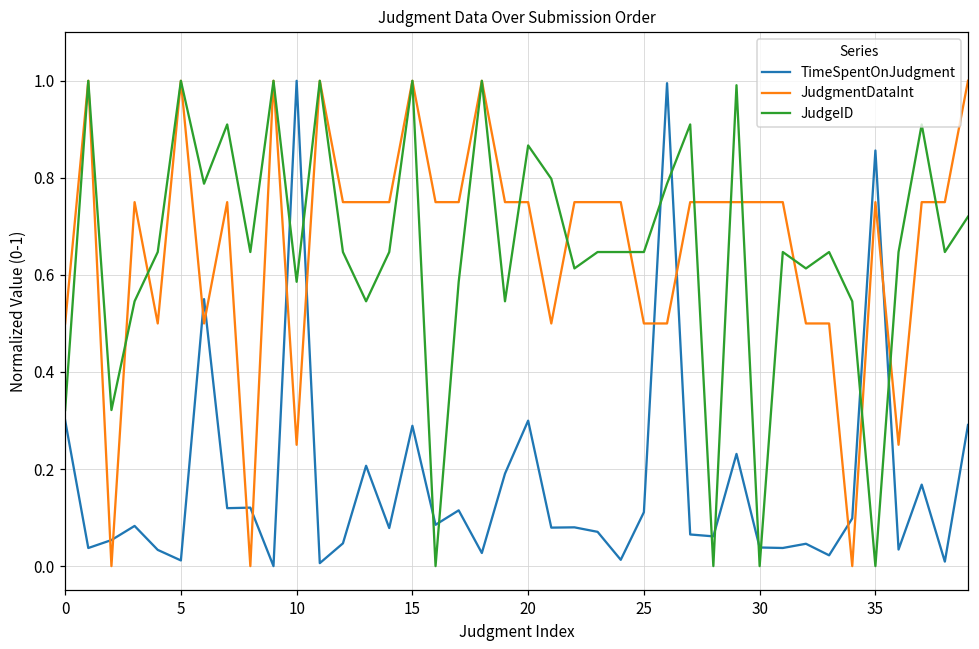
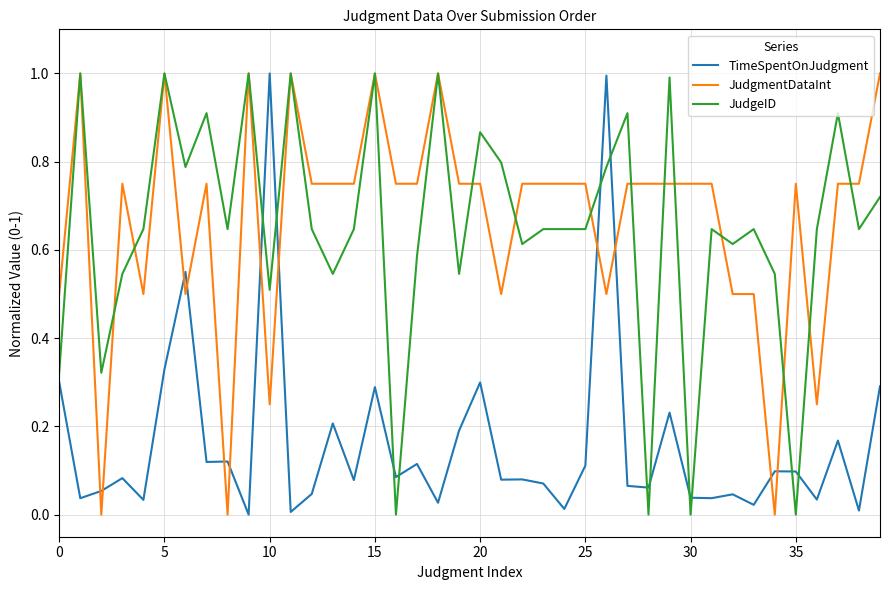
TimeSpentOnJudgment, 5: 0.01 -> 0.33
JudgeID, 10: 0.59 -> 0.51
JudgmentDataInt, 25: 0.50 -> 0.75
TimeSpentOnJudgment, 35: 0.86 -> 0.10
